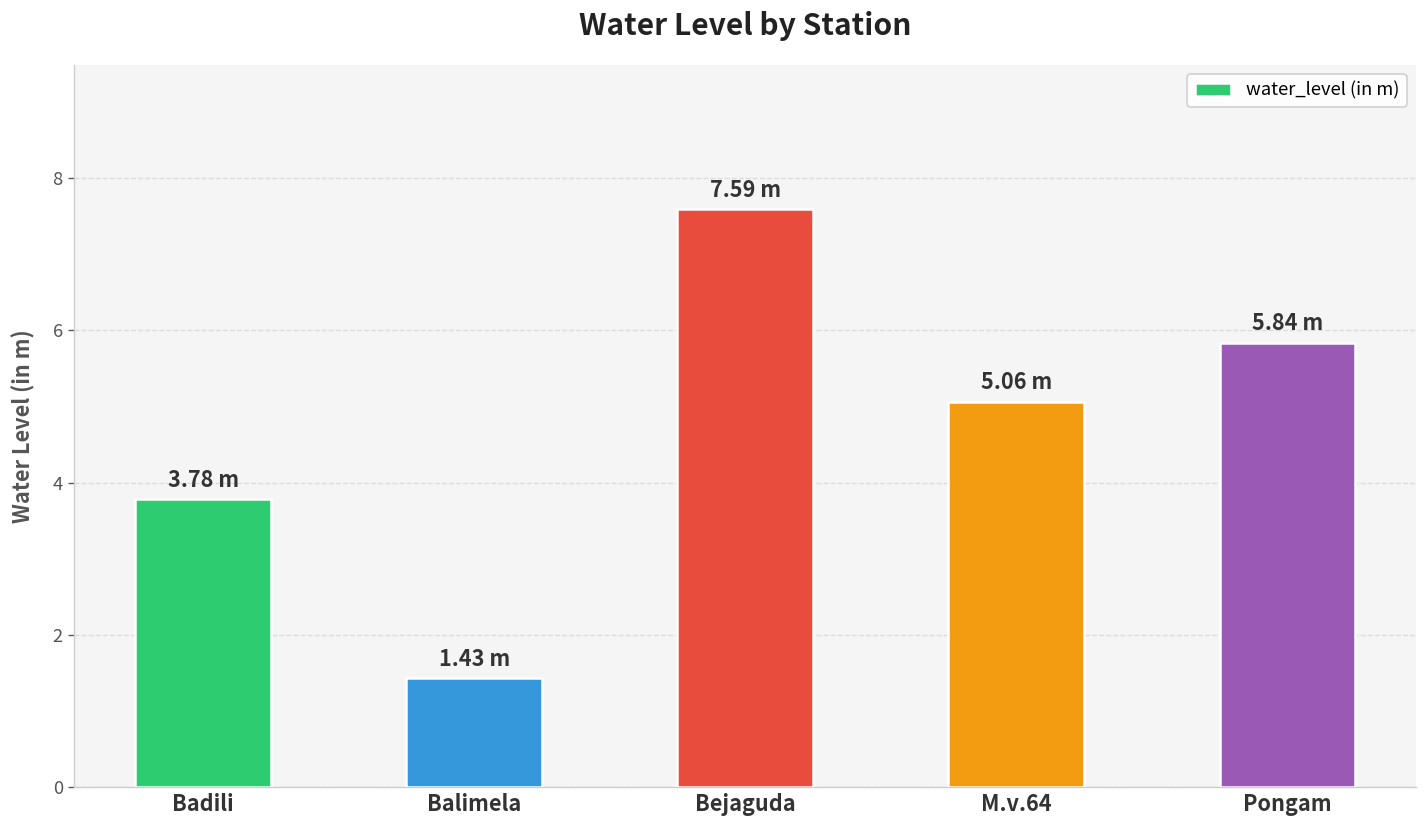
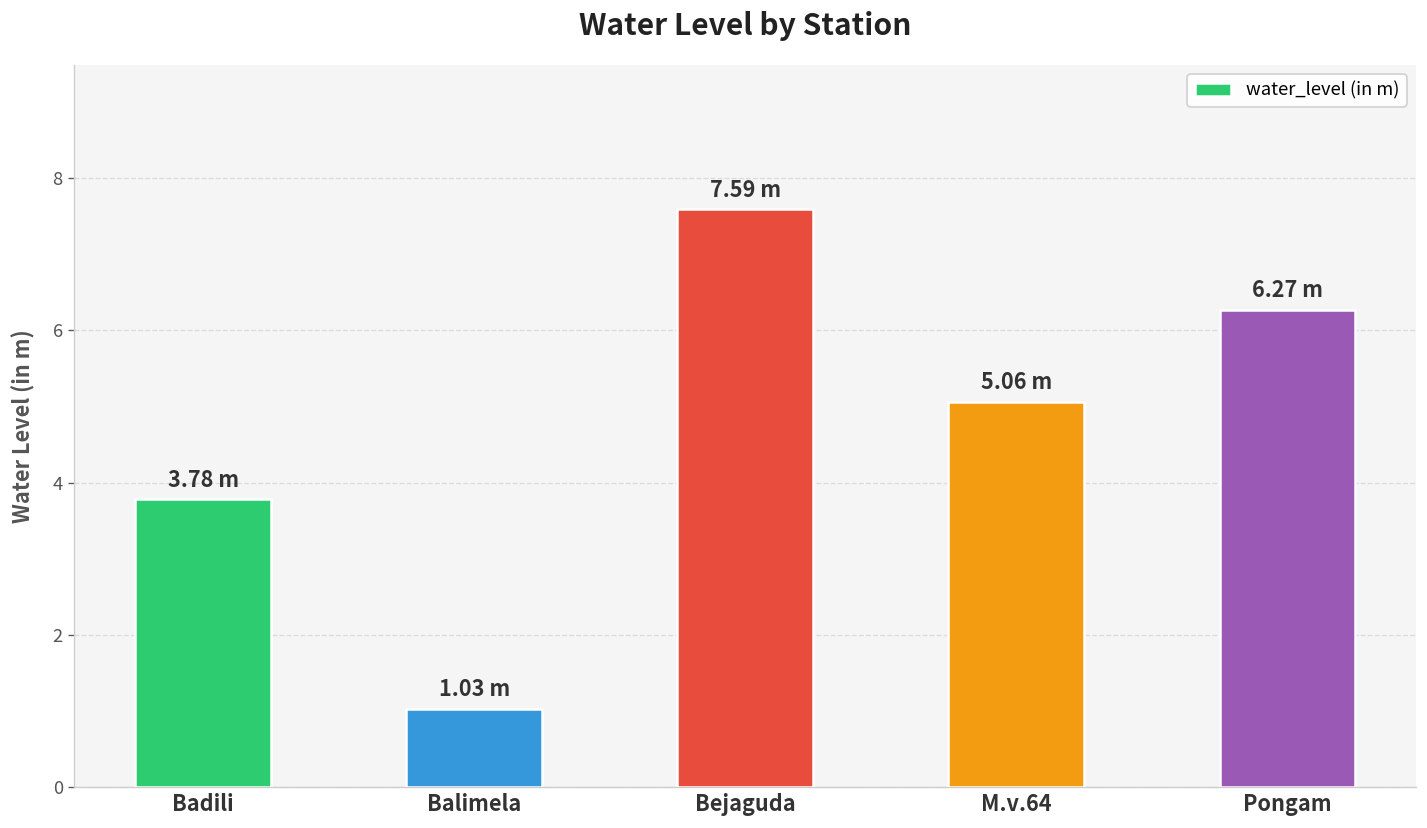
Balimela: 1.43 -> 1.03
Pongam: 5.84 -> 6.27
